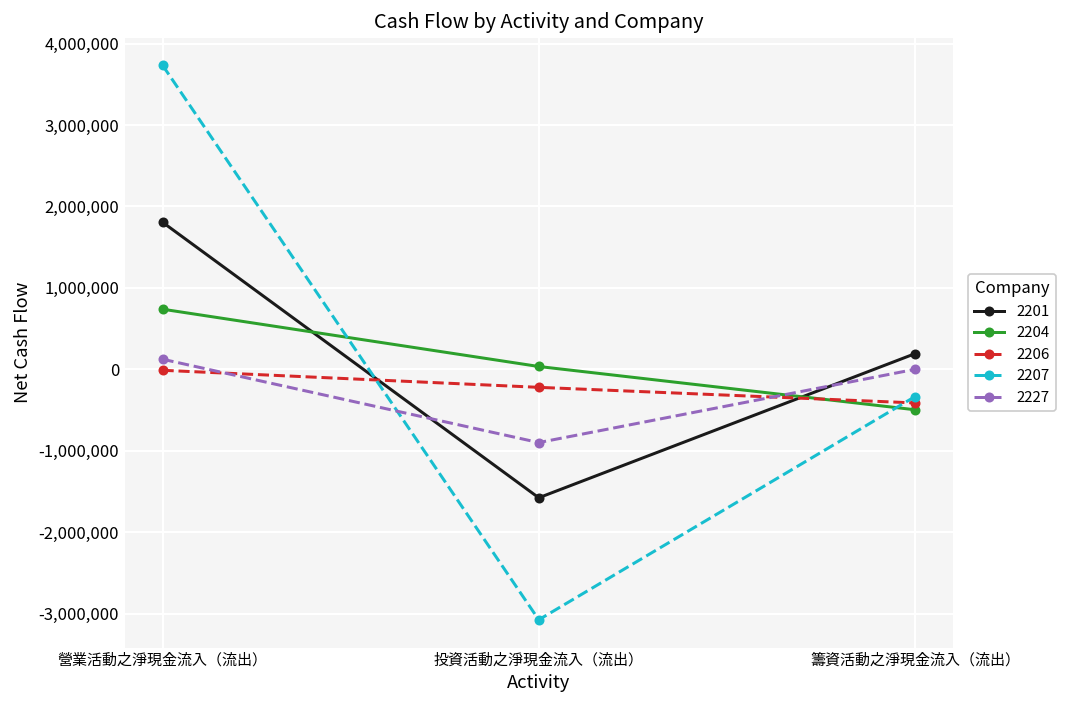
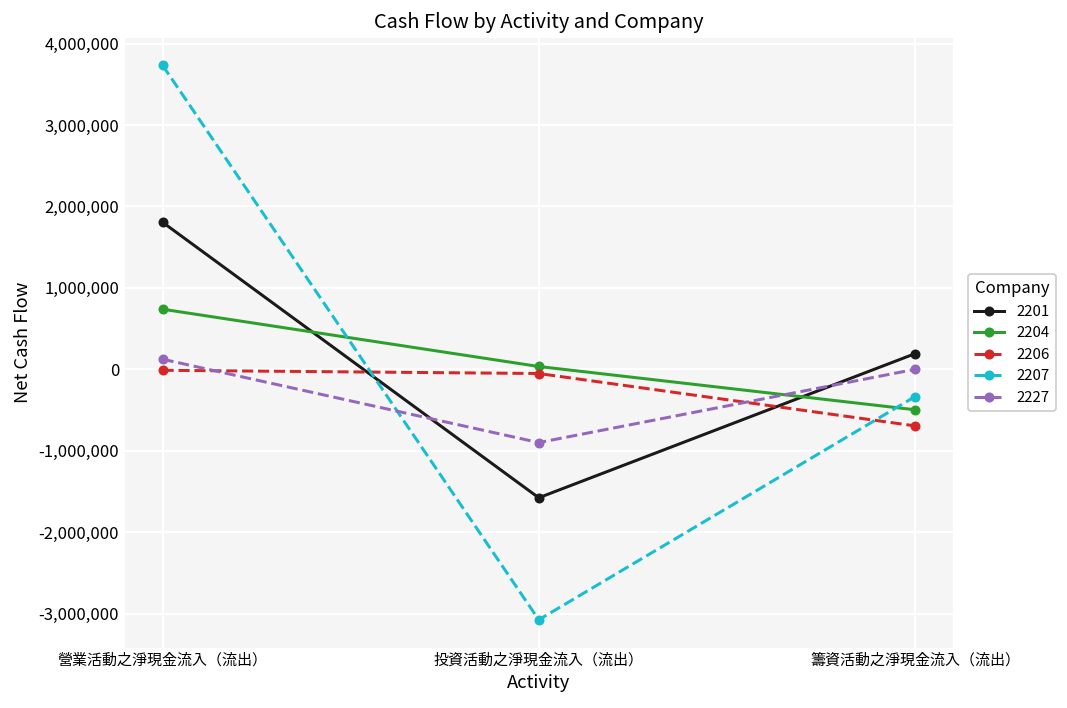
2206, 投資活動之淨現金流入（流出）: -200,000 -> -100,000
2206, 籌資活動之淨現金流入（流出）: -400,000 -> -700,000
